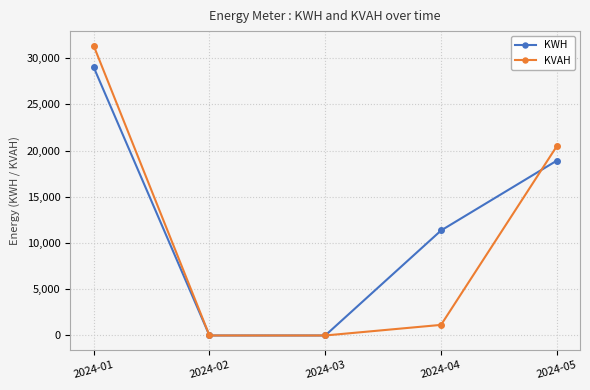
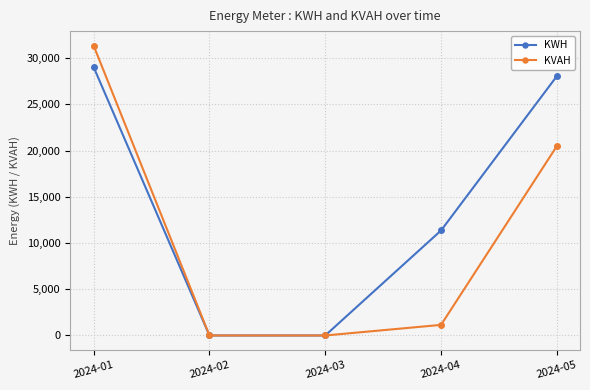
KWH, 2024-05: 19,000 -> 28,000
